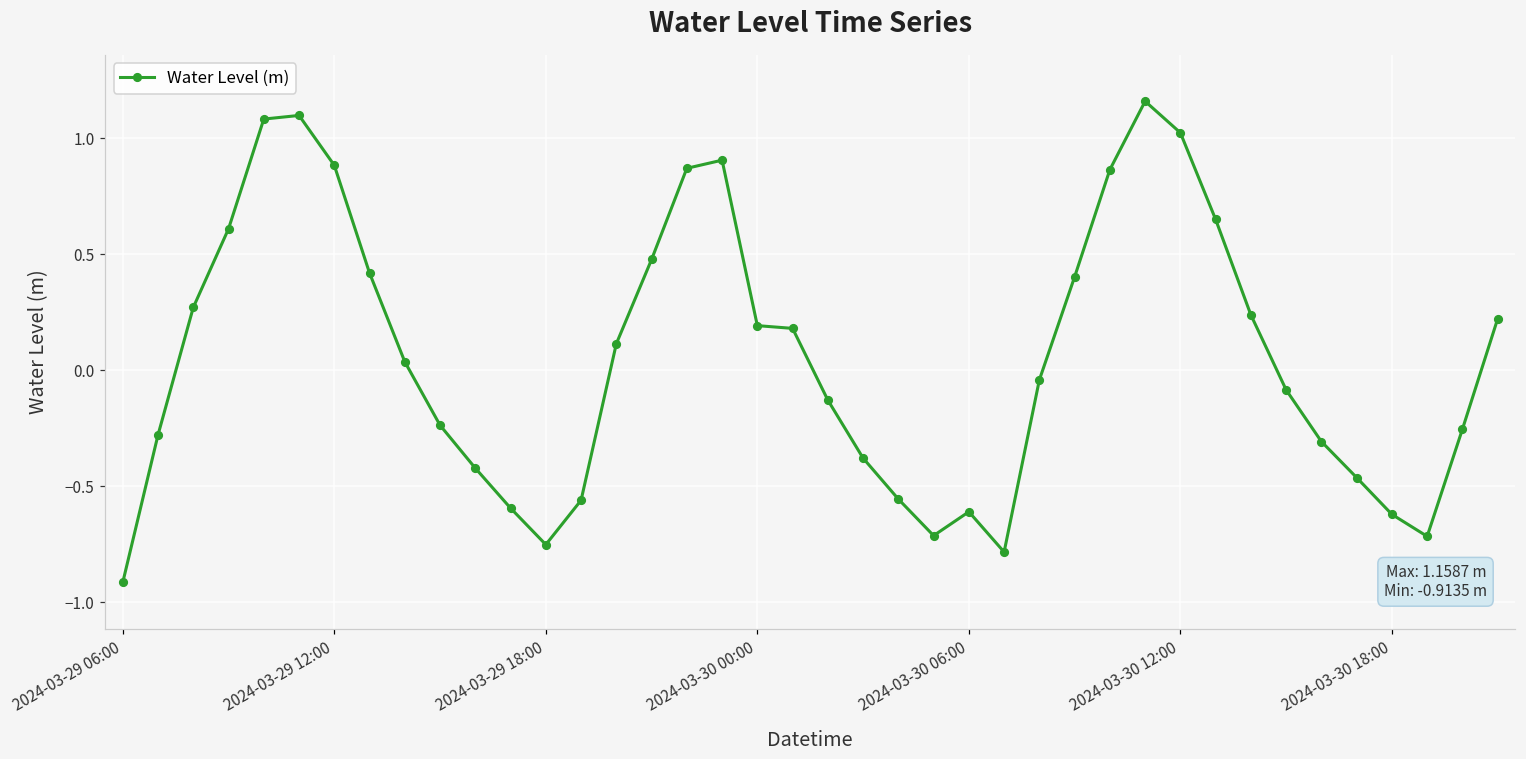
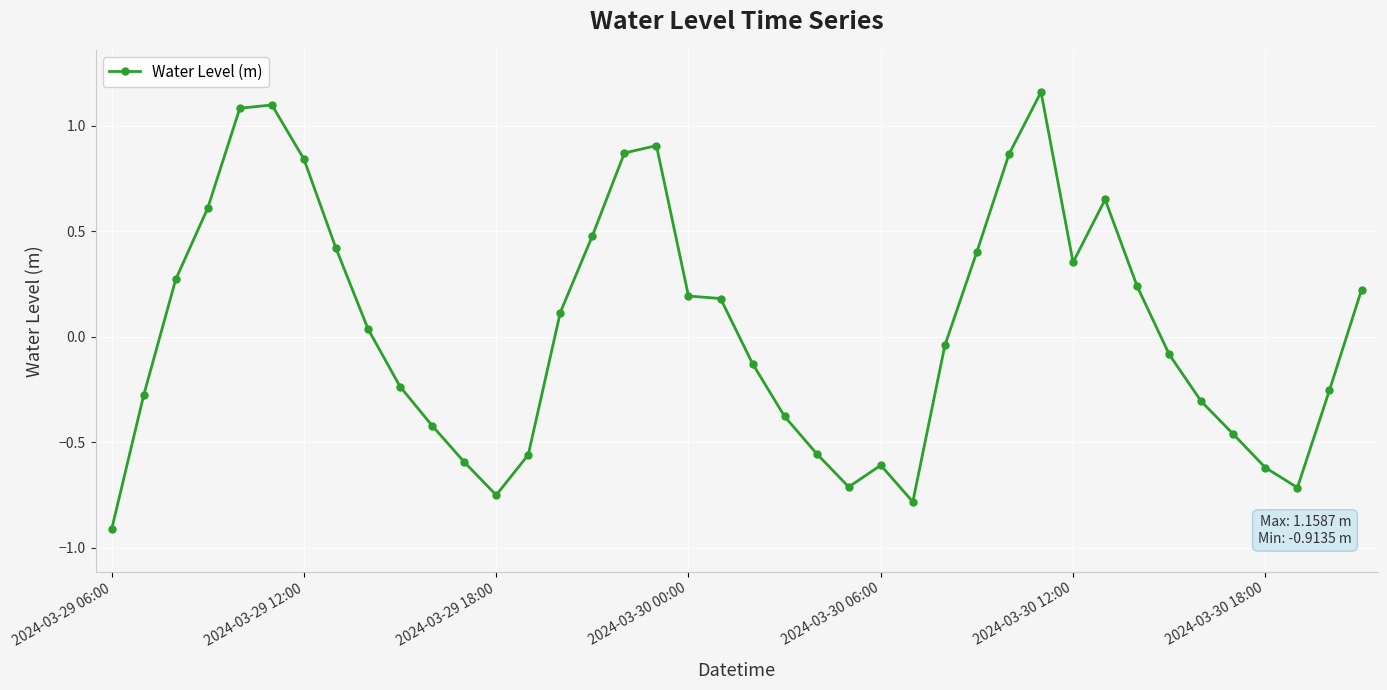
2024-03-29 12:00: 0.88 -> 0.84
2024-03-30 12:00: 1.02 -> 0.35
